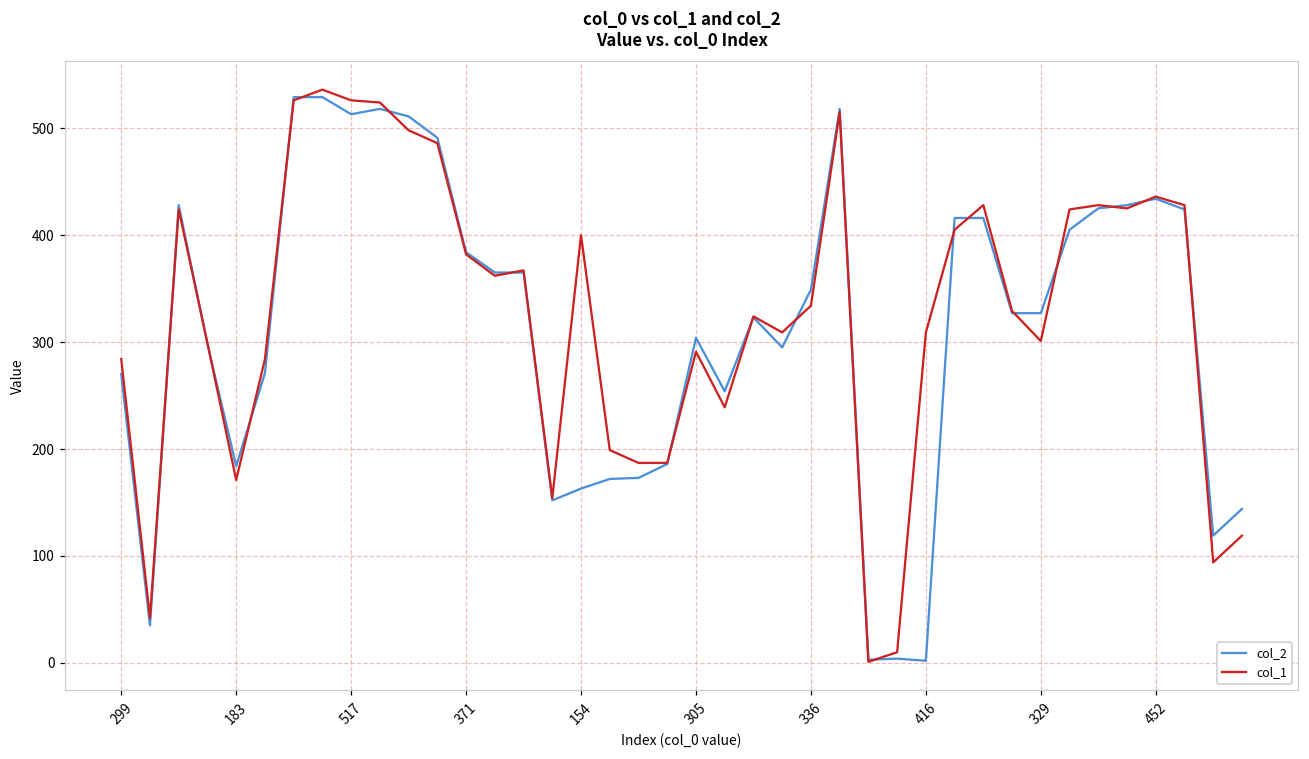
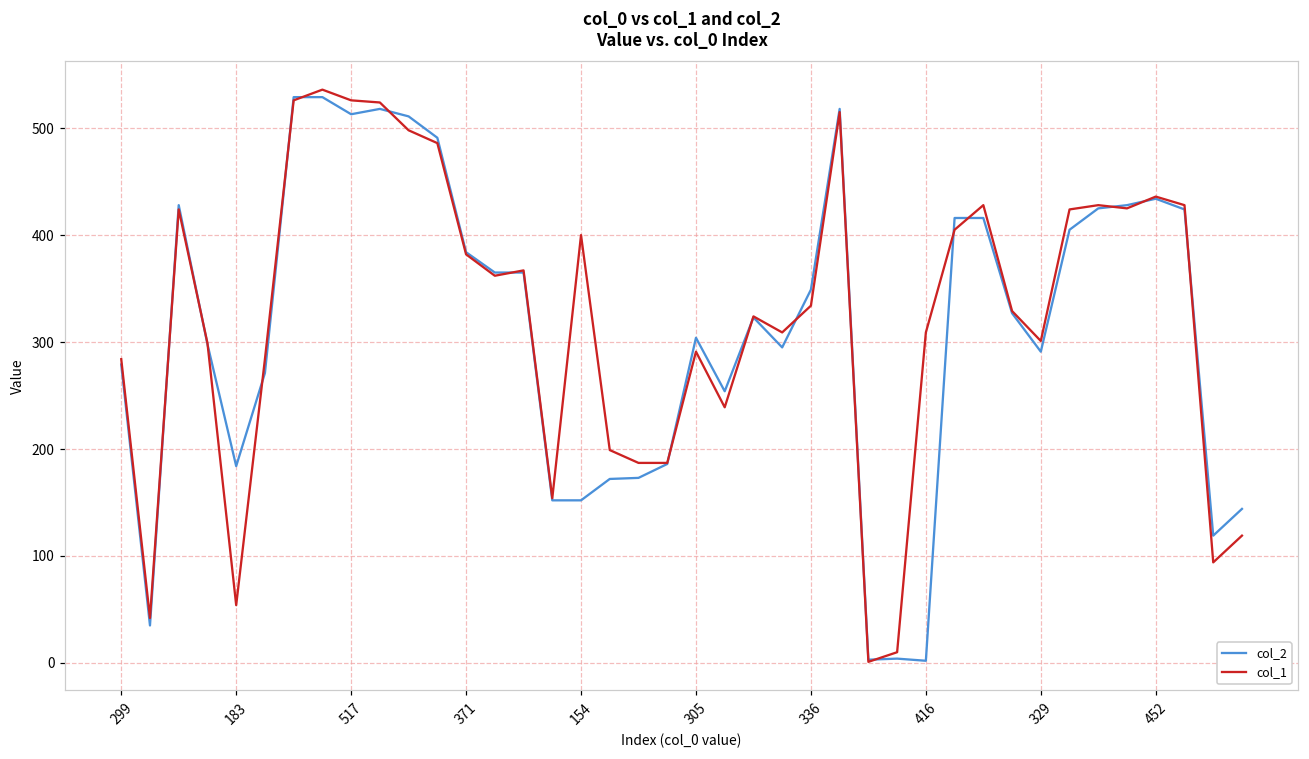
col_2, 299: 270 -> 280
col_1, 183: 170 -> 50
col_2, 154: 160 -> 150
col_2, 329: 330 -> 290
